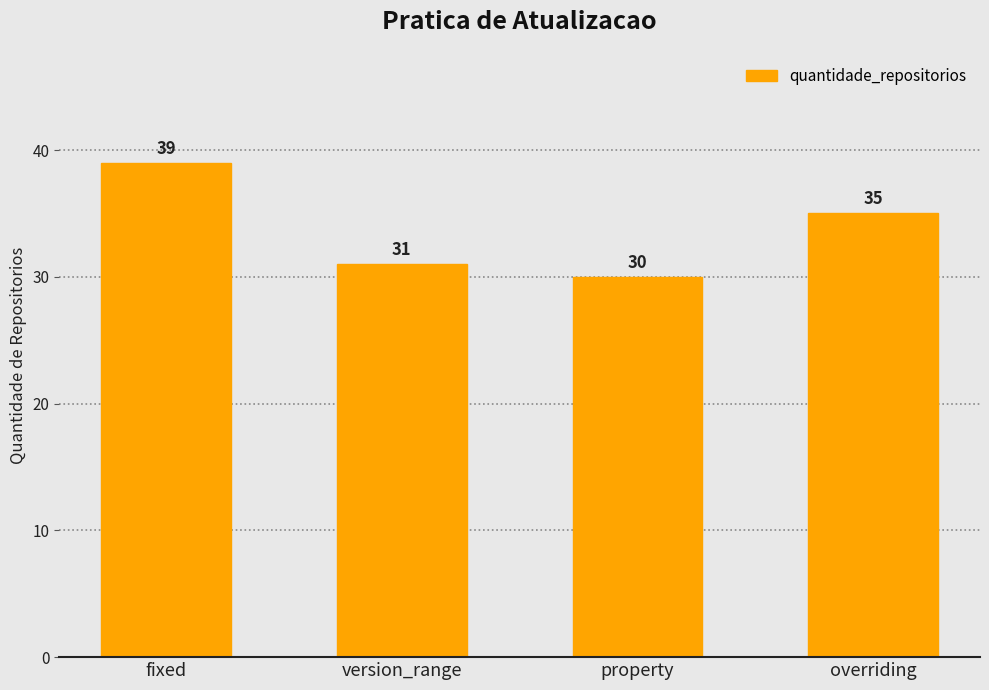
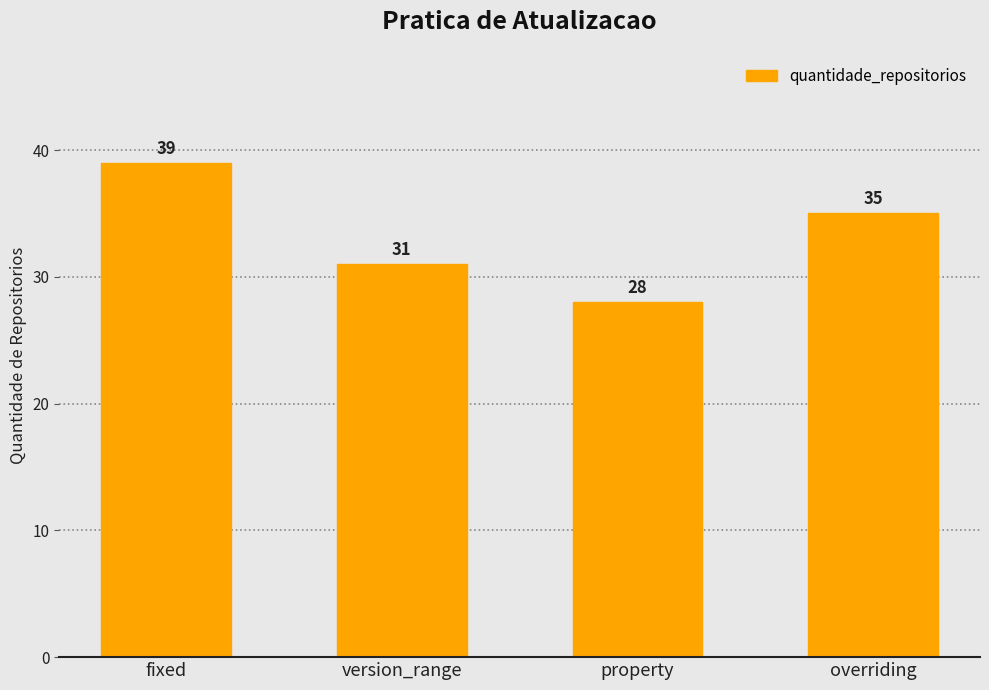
property: 30 -> 28
